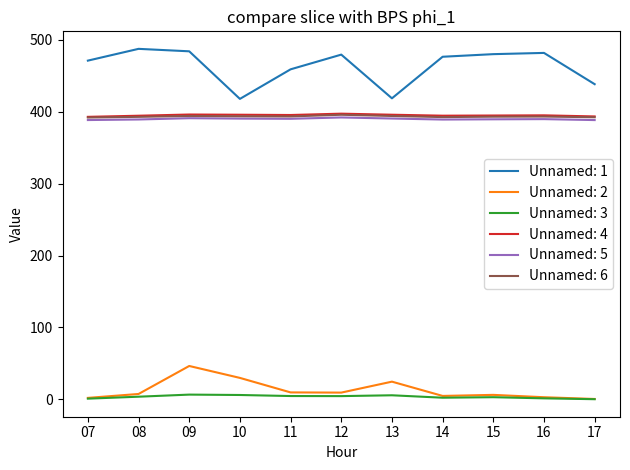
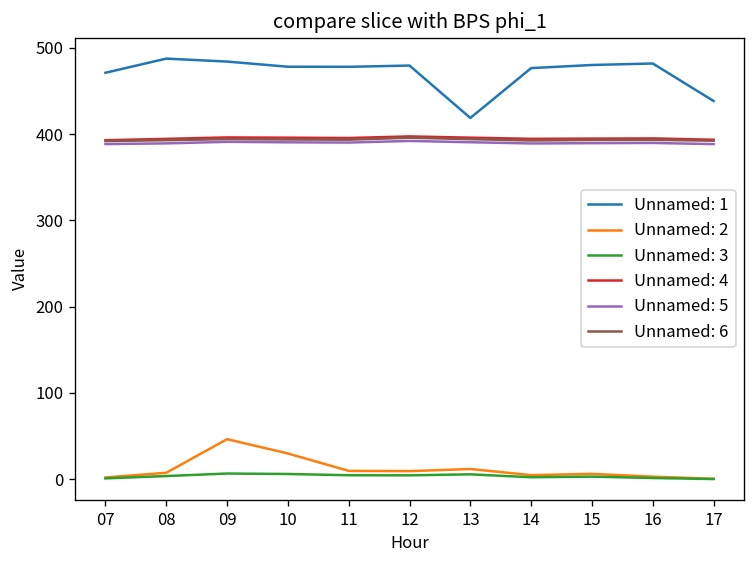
Unnamed: 1, 10: 420 -> 480
Unnamed: 1, 11: 460 -> 480
Unnamed: 2, 13: 20 -> 10
